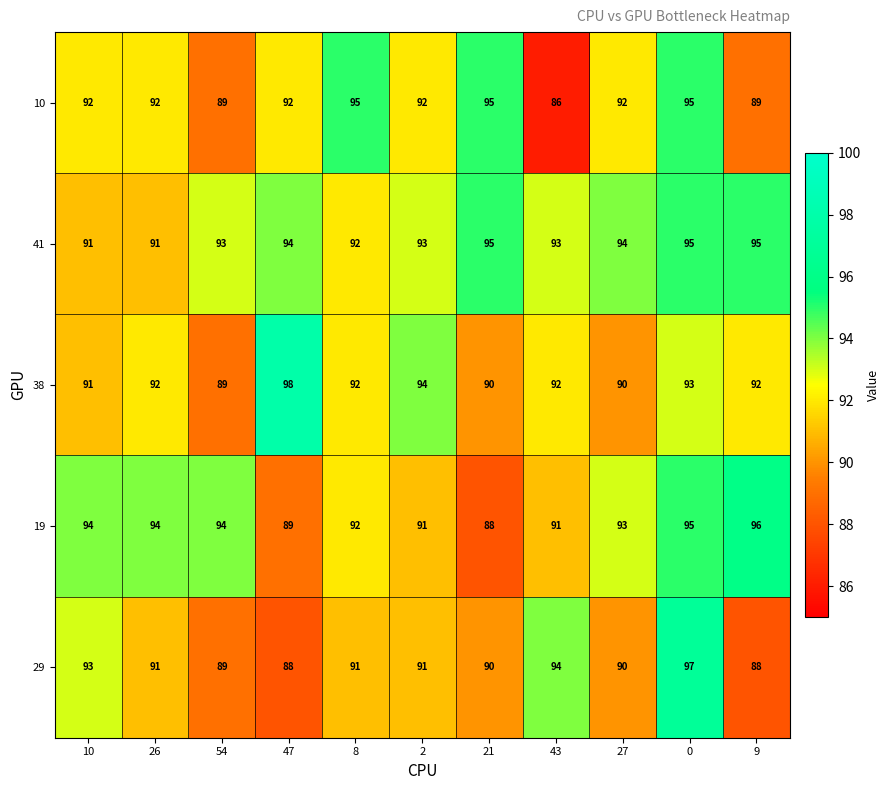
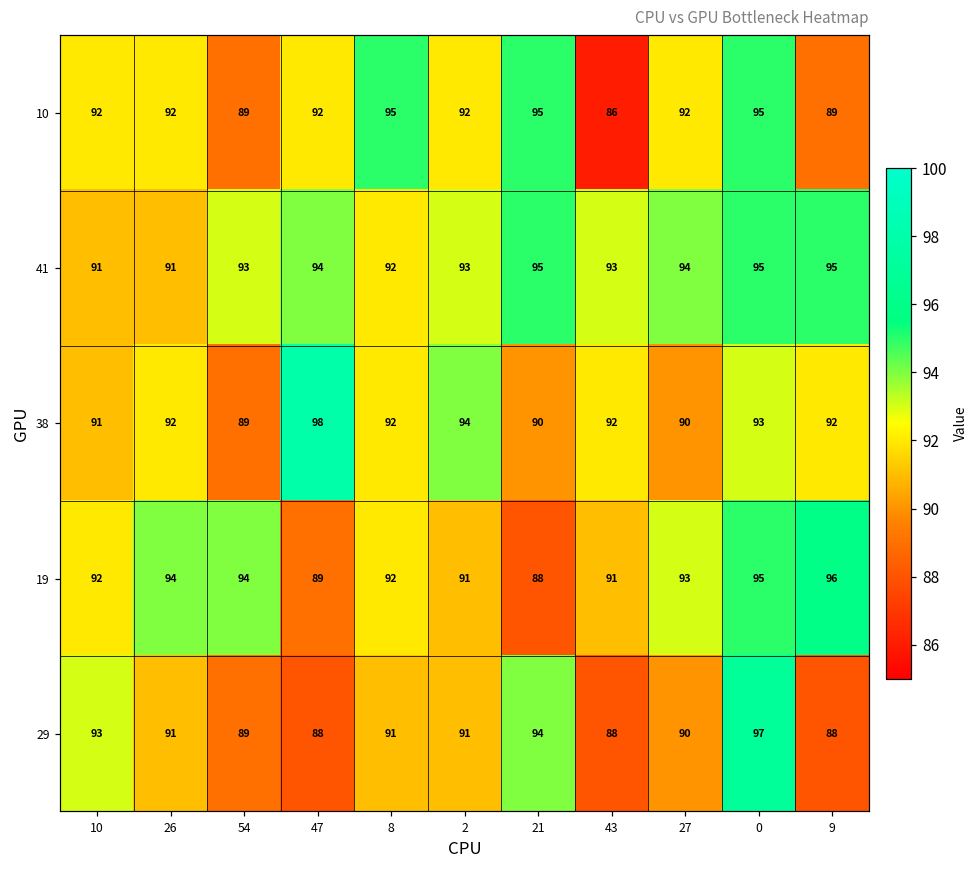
19, 10: 94 -> 92
29, 21: 90 -> 94
29, 43: 94 -> 88
